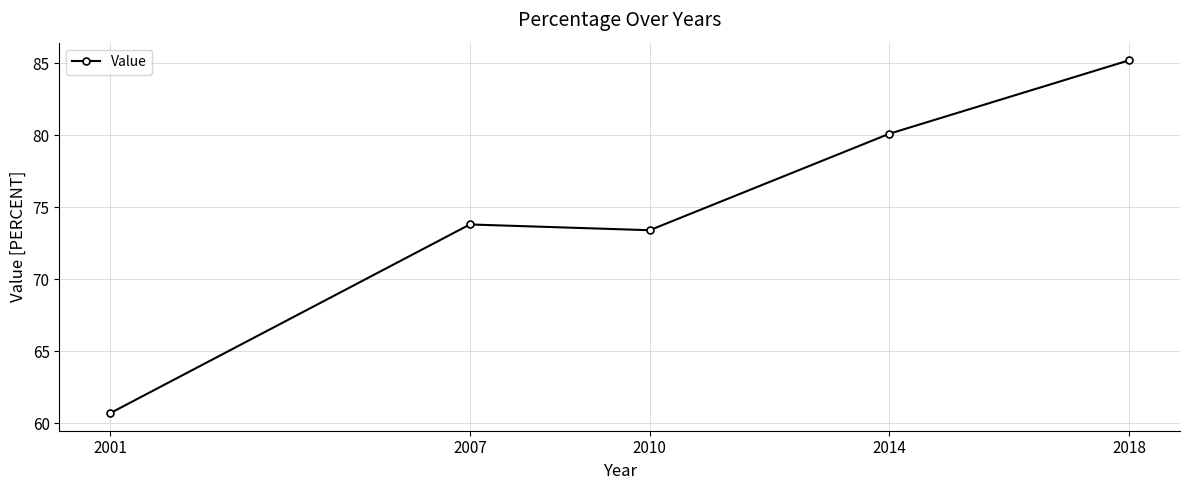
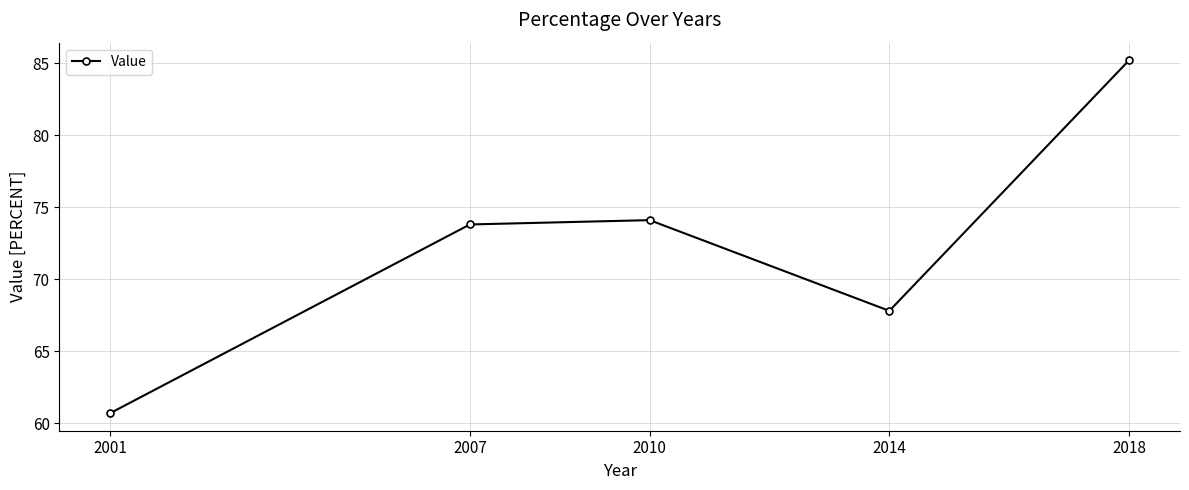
2010: 73.4 -> 74.1
2014: 80.1 -> 67.8
